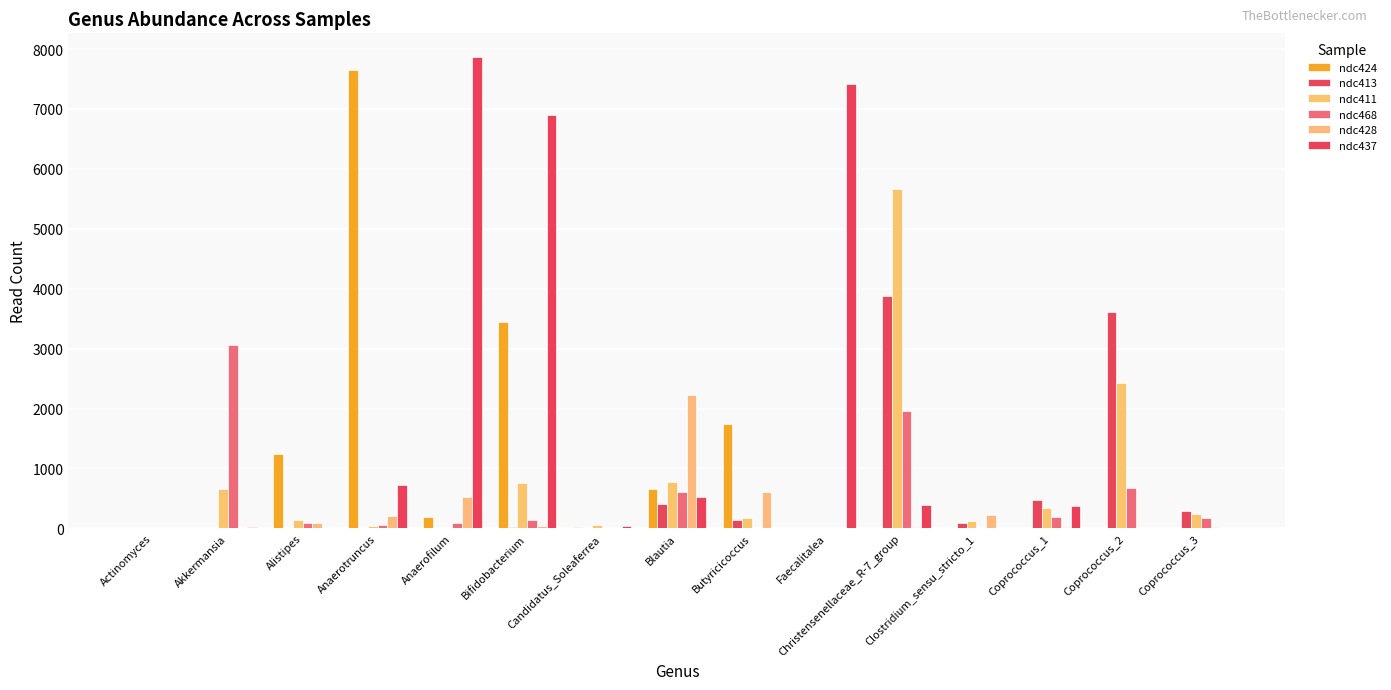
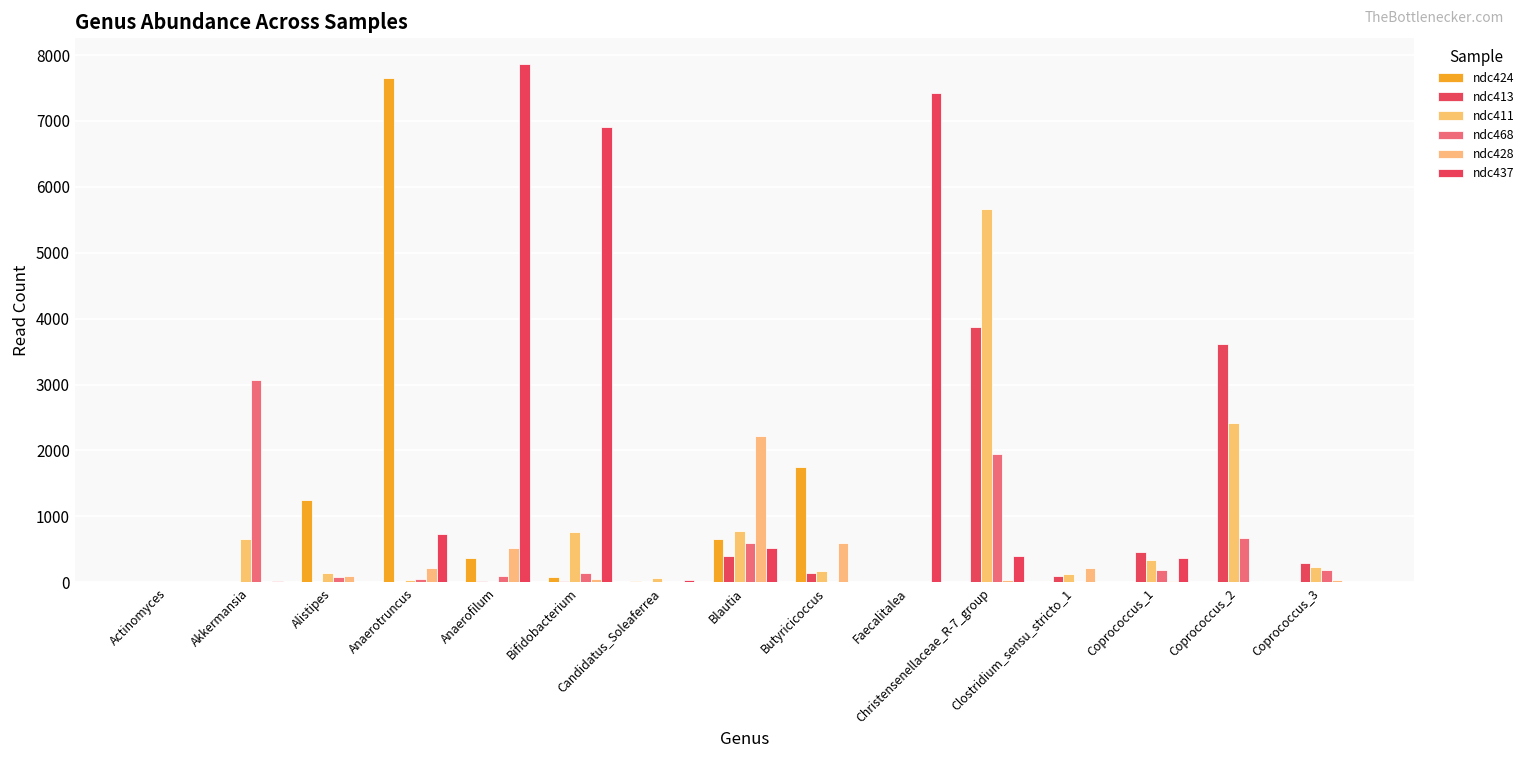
ndc424, Anaerofilum: 200 -> 400
ndc424, Bifidobacterium: 3400 -> 100
